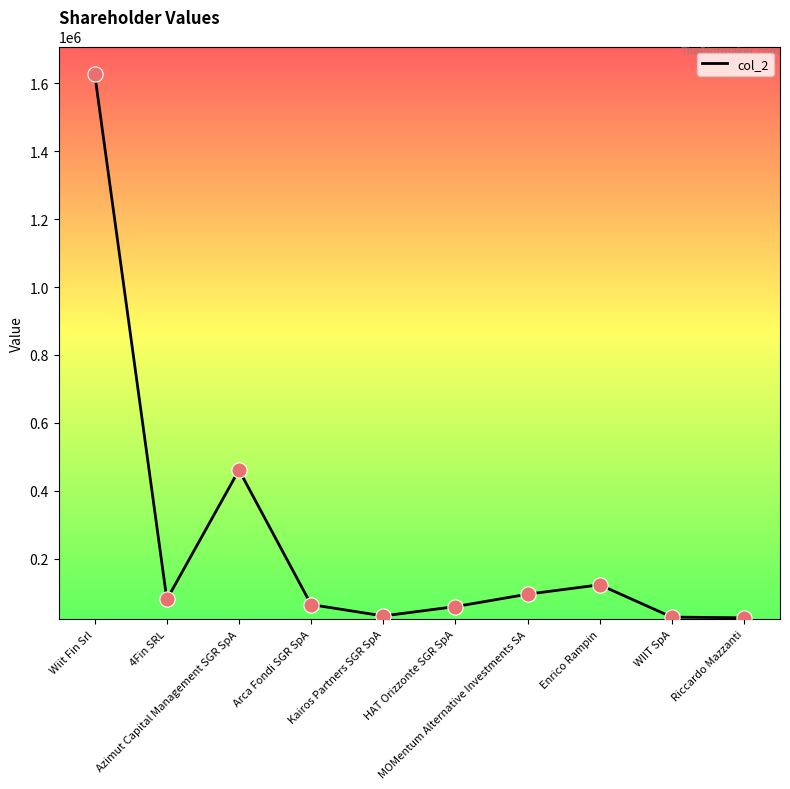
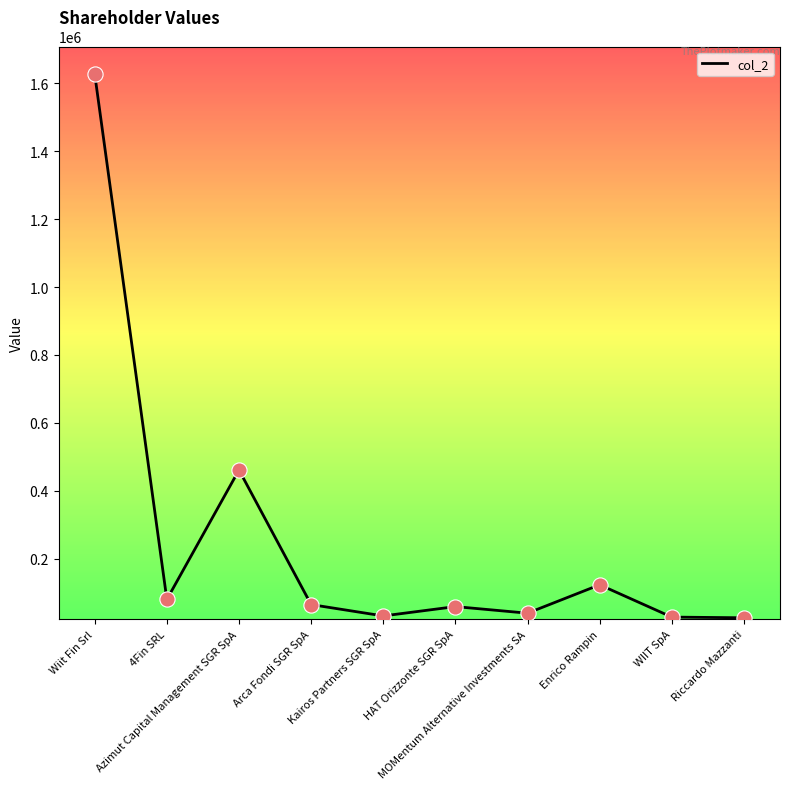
MOMentum Alternative Investments SA: 100000 -> 40000
